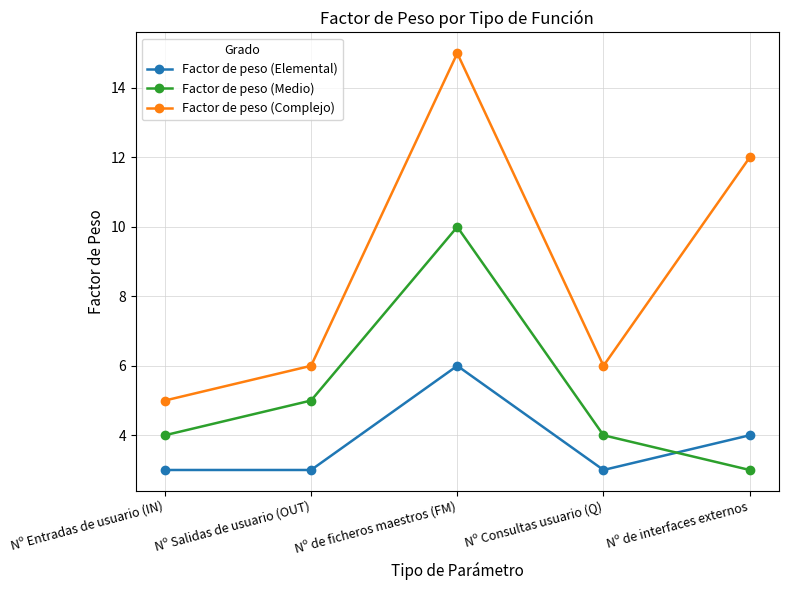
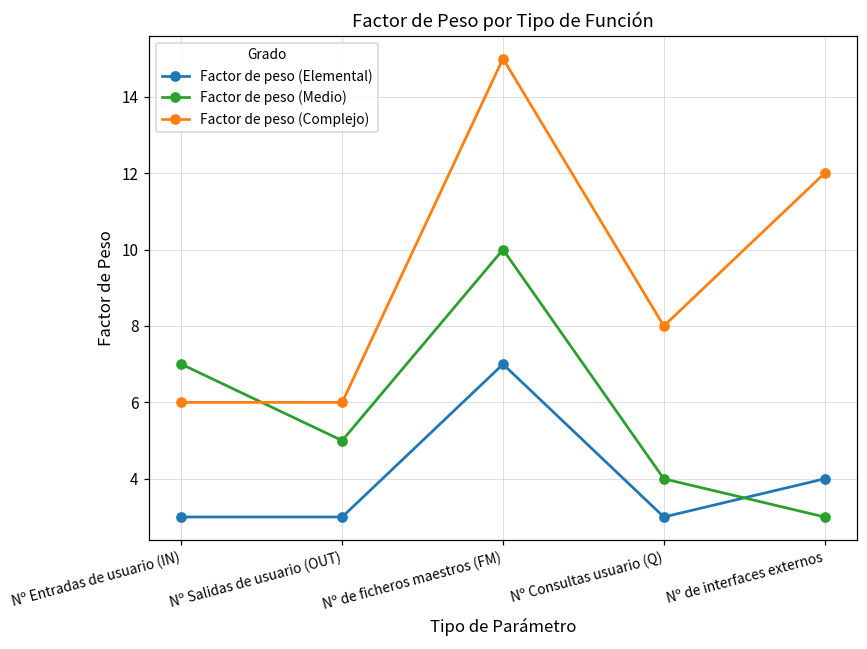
Factor de peso (Medio), Nº Entradas de usuario (IN): 4 -> 7
Factor de peso (Complejo), Nº Entradas de usuario (IN): 5 -> 6
Factor de peso (Elemental), Nº de ficheros maestros (FM): 6 -> 7
Factor de peso (Complejo), Nº Consultas usuario (Q): 6 -> 8
